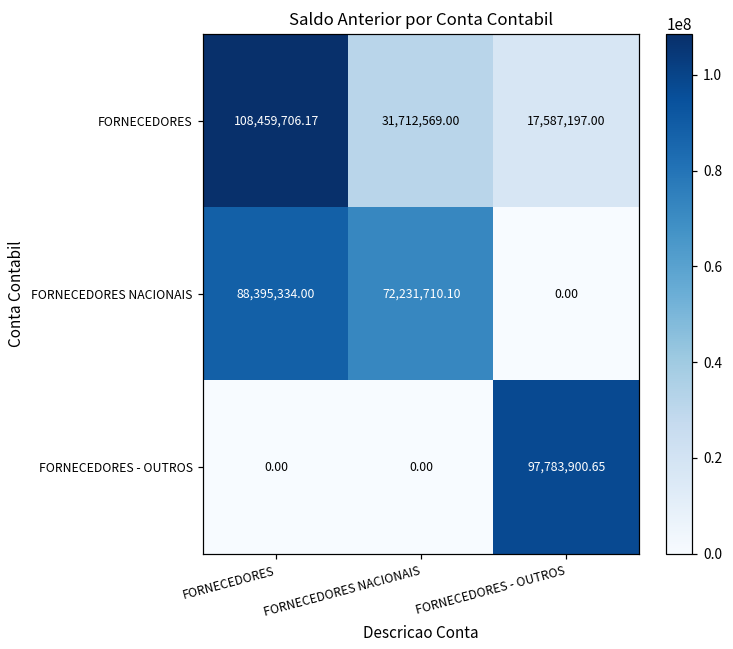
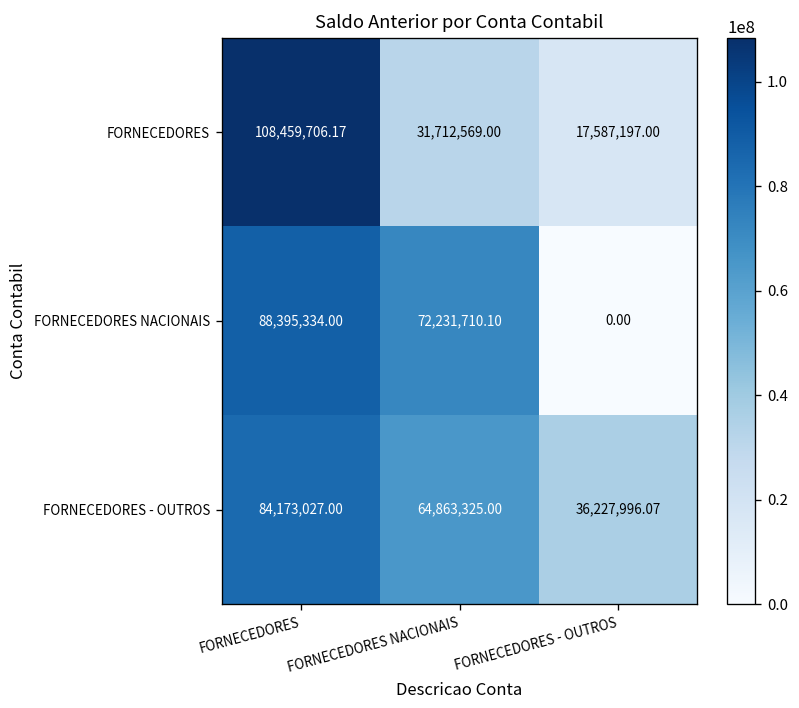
FORNECEDORES - OUTROS, FORNECEDORES: 0.00 -> 84,173,027.00
FORNECEDORES - OUTROS, FORNECEDORES NACIONAIS: 0.00 -> 64,863,325.00
FORNECEDORES - OUTROS, FORNECEDORES - OUTROS: 97,783,900.65 -> 36,227,996.07
